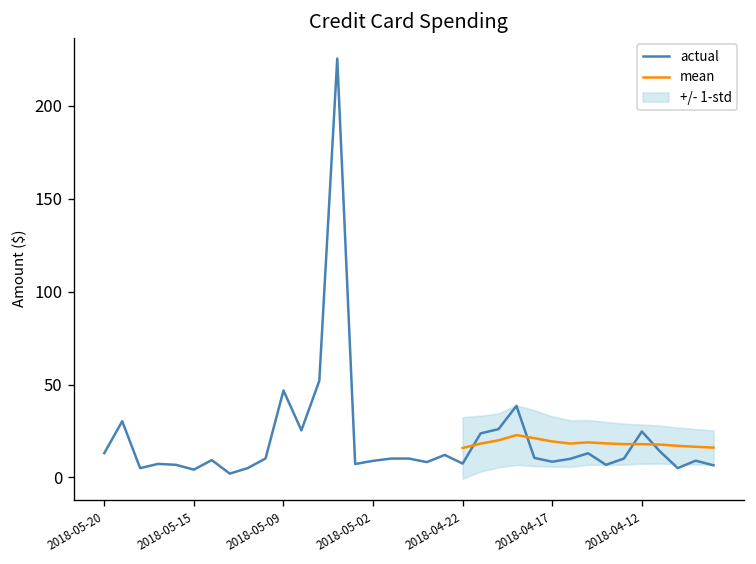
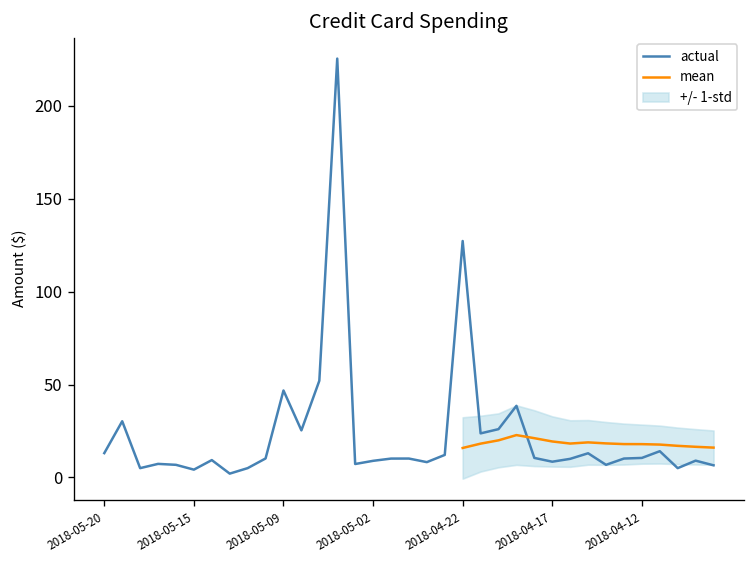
actual, 2018-04-22: 7 -> 127
actual, 2018-04-12: 25 -> 10
